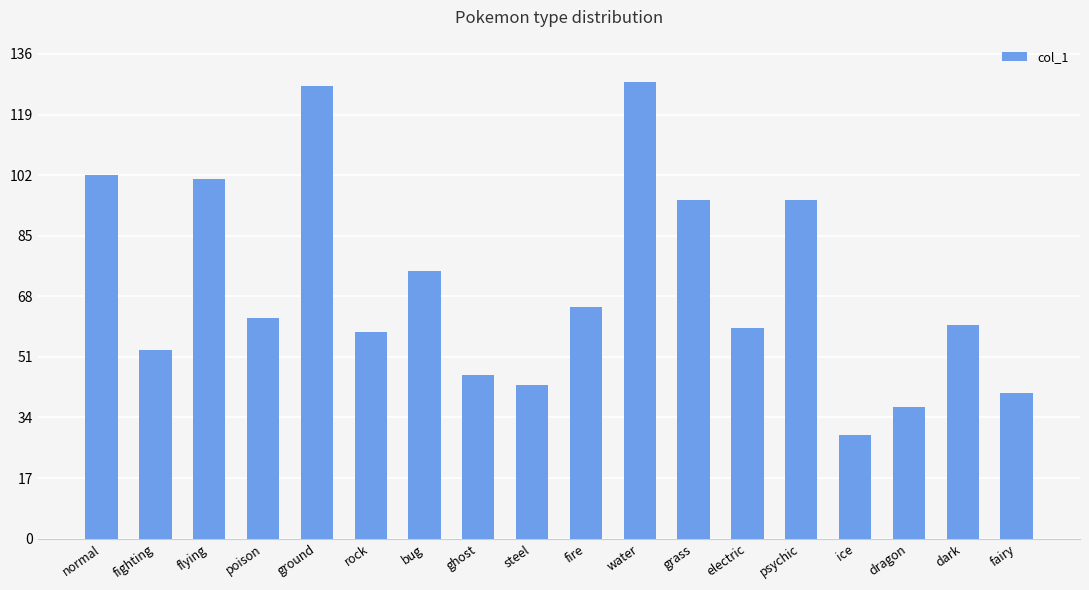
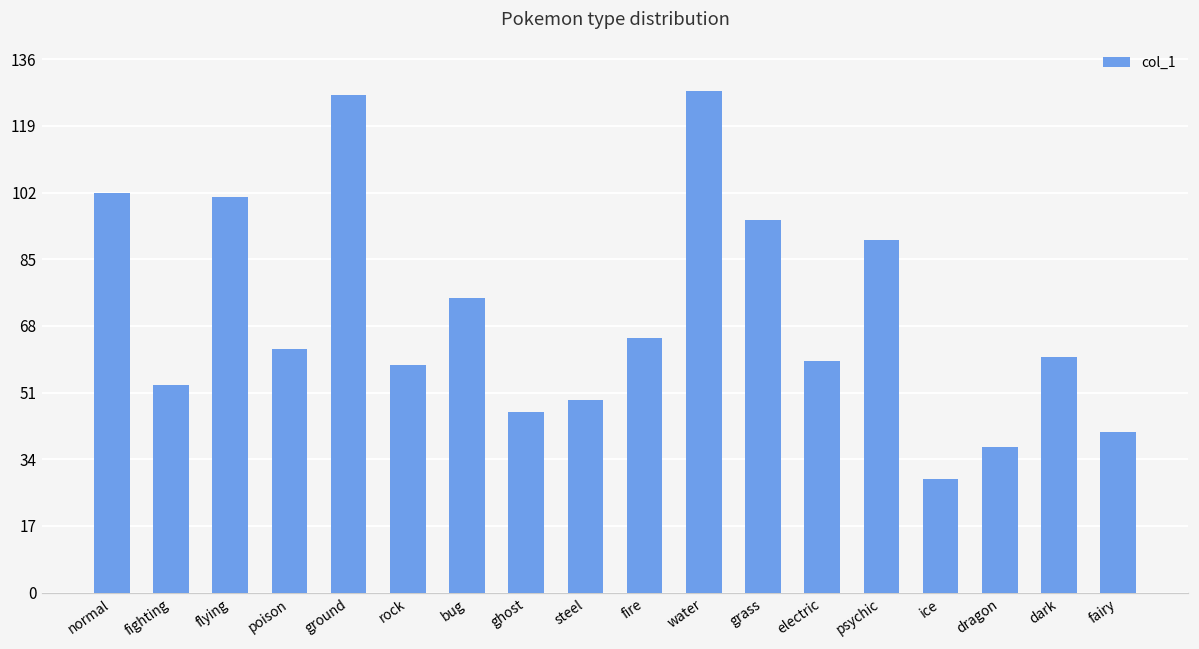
steel: 43 -> 49
psychic: 95 -> 90
